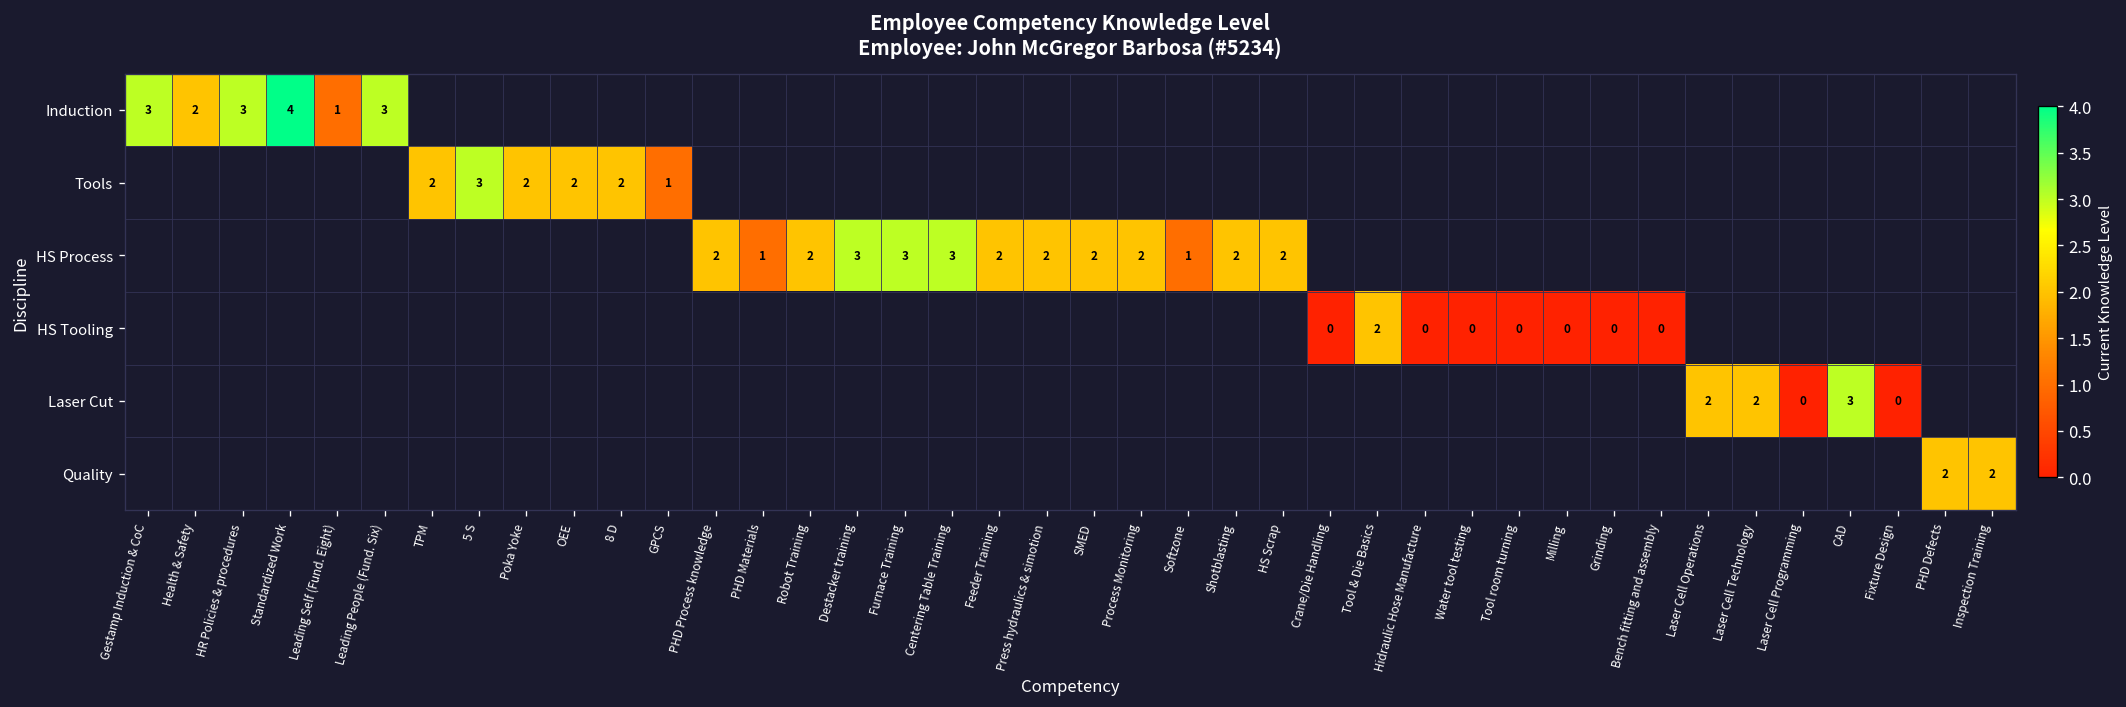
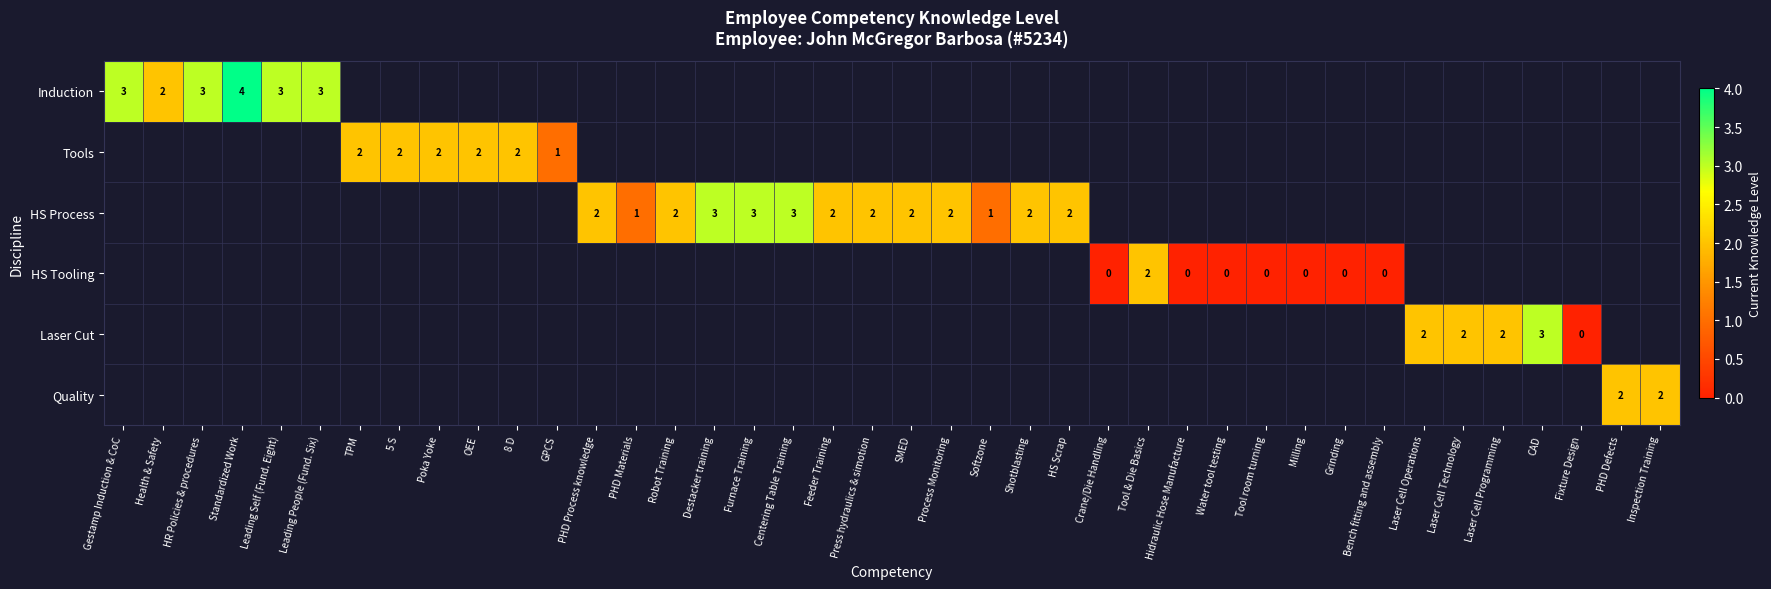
Induction, Leading Self (Fund. Eight): 1 -> 3
Tools, 5 S: 3 -> 2
Laser Cut, Laser Cell Programming: 0 -> 2
